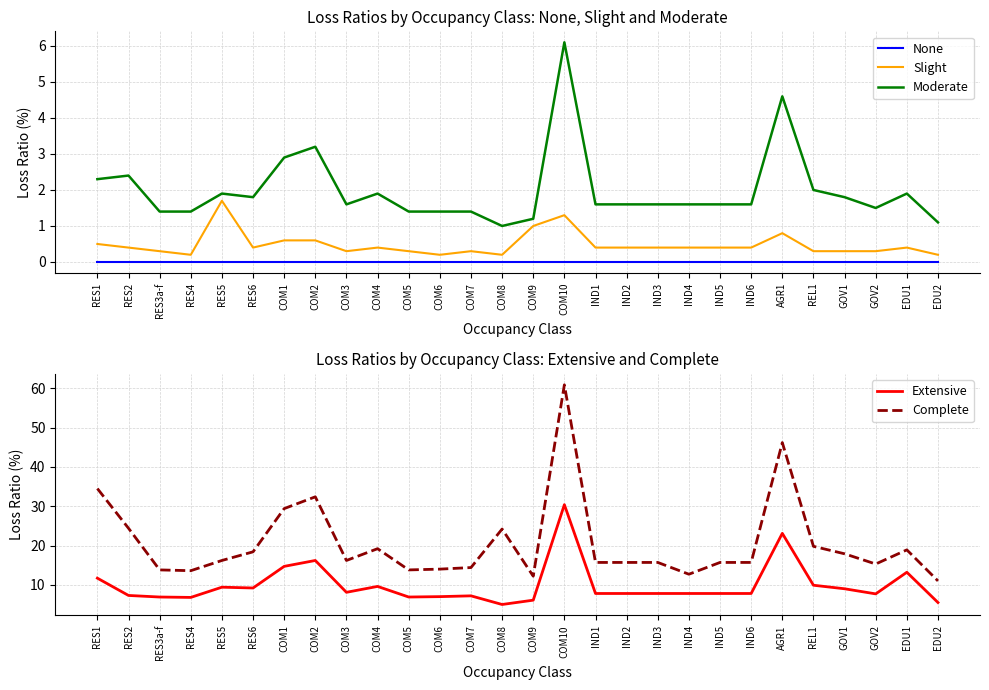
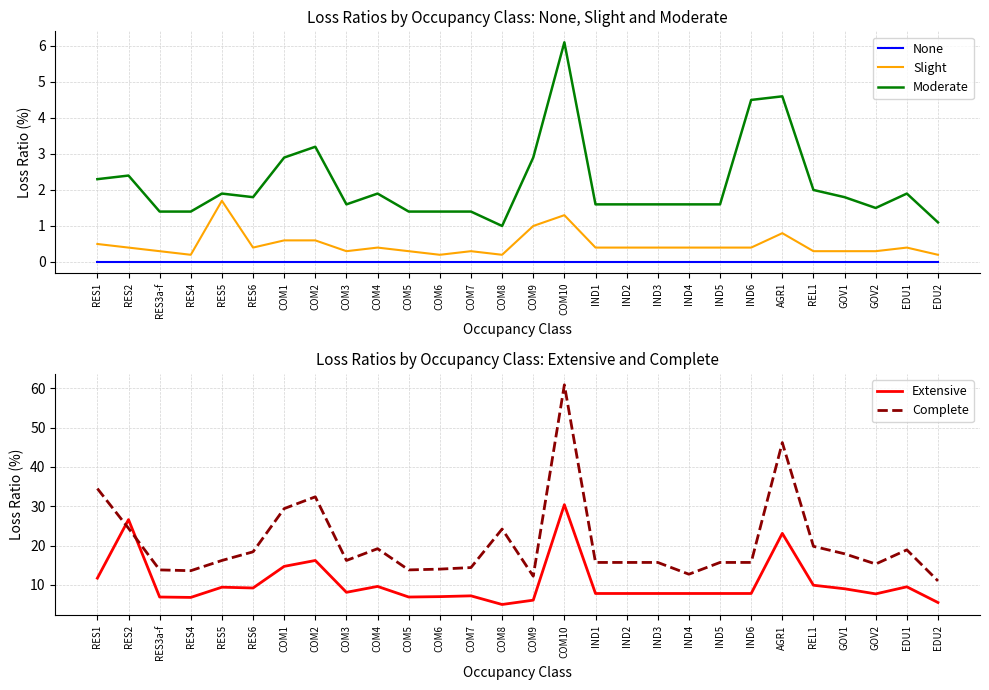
Loss Ratios by Occupancy Class: None, Slight and Moderate, Moderate, COM9: 1.2 -> 2.9
Loss Ratios by Occupancy Class: None, Slight and Moderate, Moderate, IND6: 1.6 -> 4.5
Loss Ratios by Occupancy Class: Extensive and Complete, Extensive, RES2: 7 -> 27
Loss Ratios by Occupancy Class: Extensive and Complete, Extensive, EDU1: 13 -> 10
